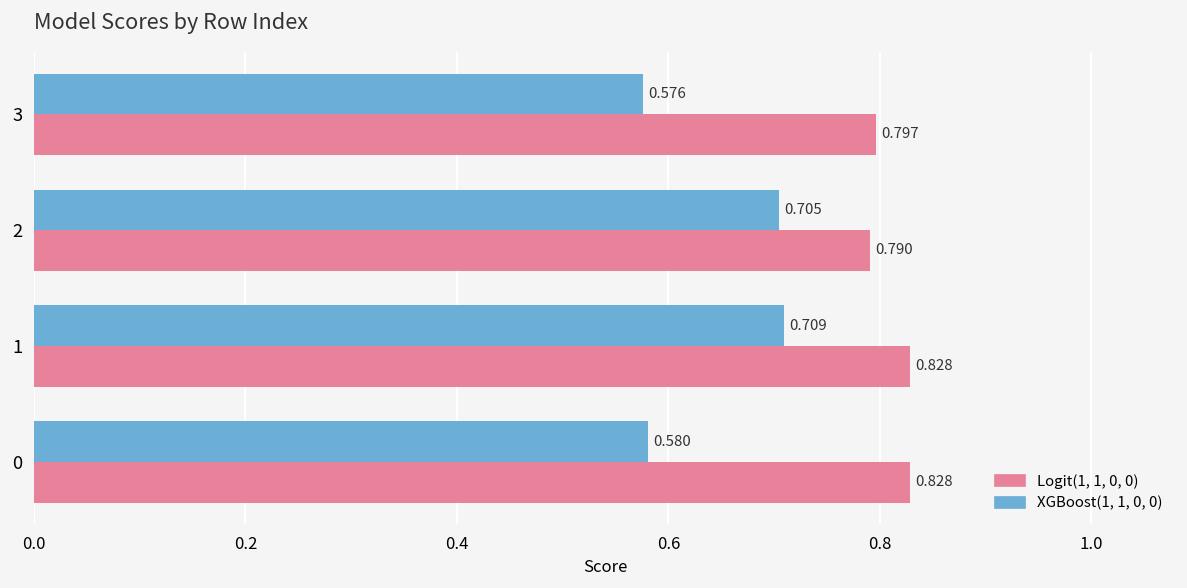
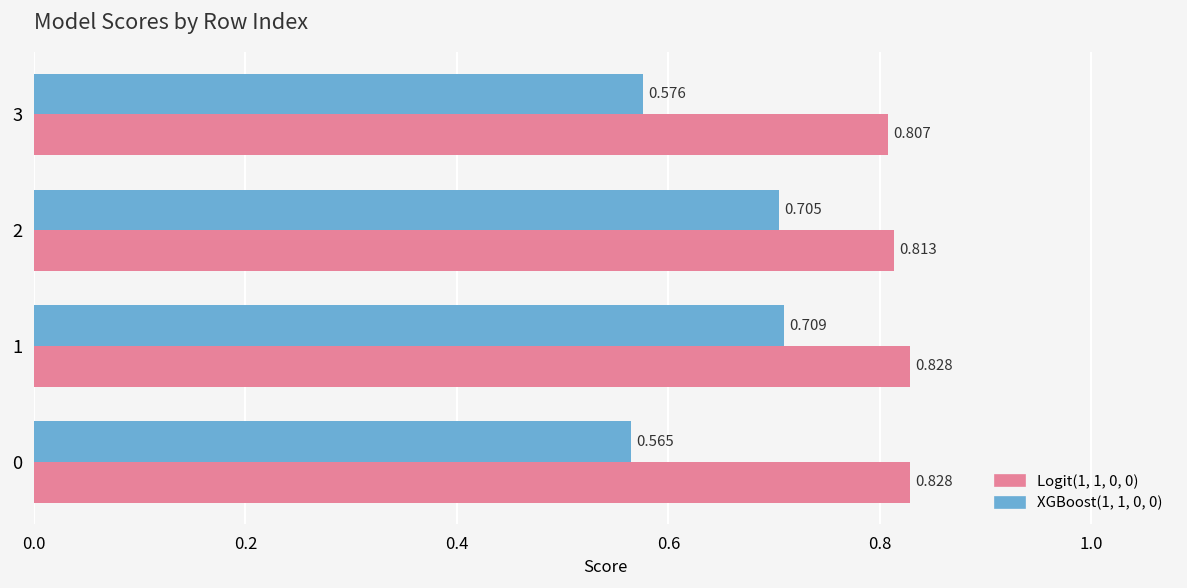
Logit(1, 1, 0, 0), 3: 0.797 -> 0.807
Logit(1, 1, 0, 0), 2: 0.790 -> 0.813
XGBoost(1, 1, 0, 0), 0: 0.580 -> 0.565
